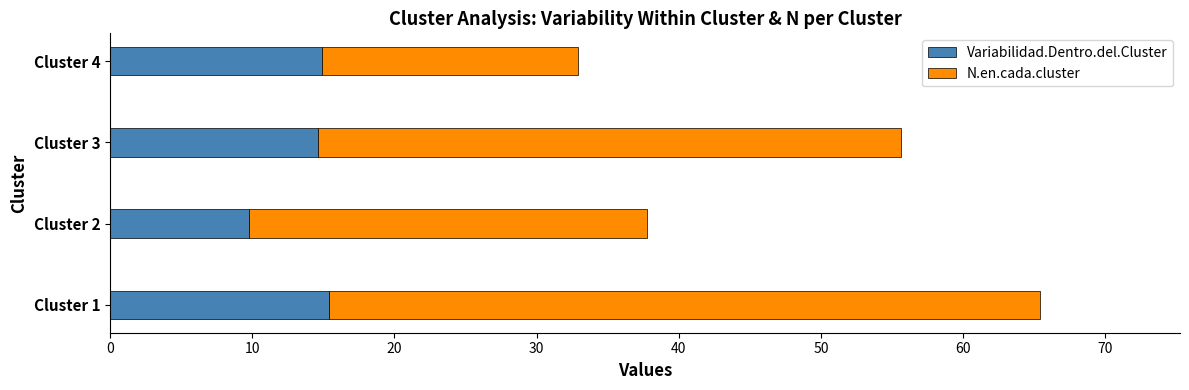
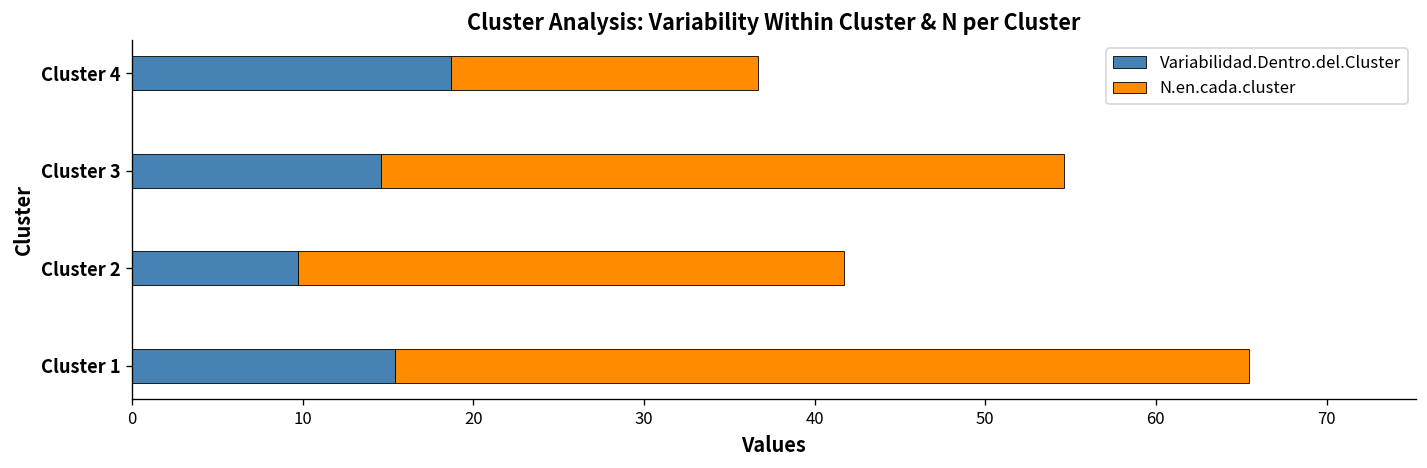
Variabilidad.Dentro.del.Cluster, Cluster 4: 14.9 -> 18.7
N.en.cada.cluster, Cluster 3: 41 -> 40
N.en.cada.cluster, Cluster 2: 28 -> 32
